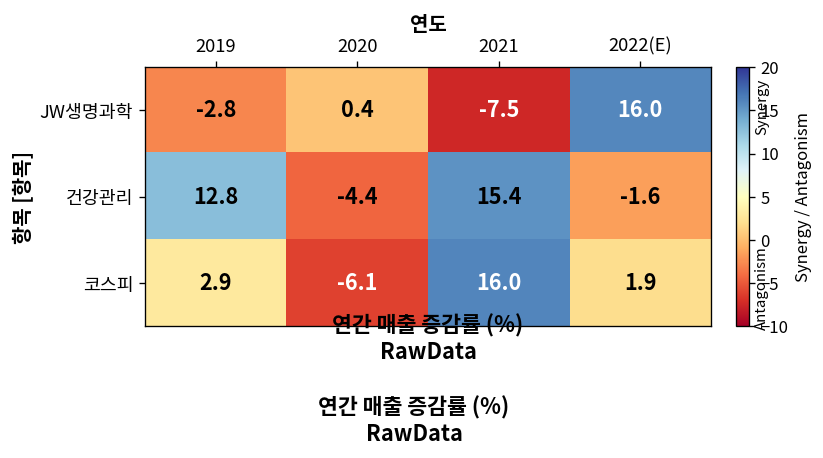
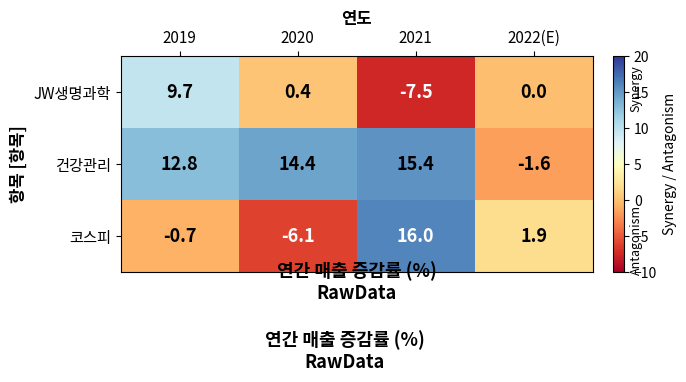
JW생명과학, 2019: -2.8 -> 9.7
JW생명과학, 2022(E): 16.0 -> 0.0
건강관리, 2020: -4.4 -> 14.4
코스피, 2019: 2.9 -> -0.7
